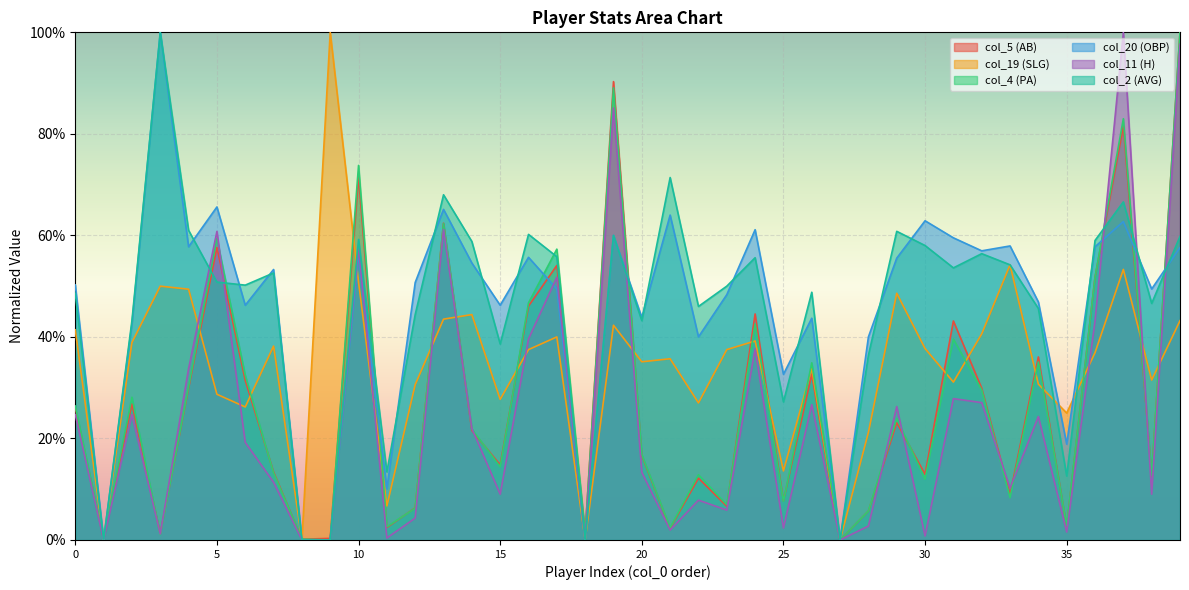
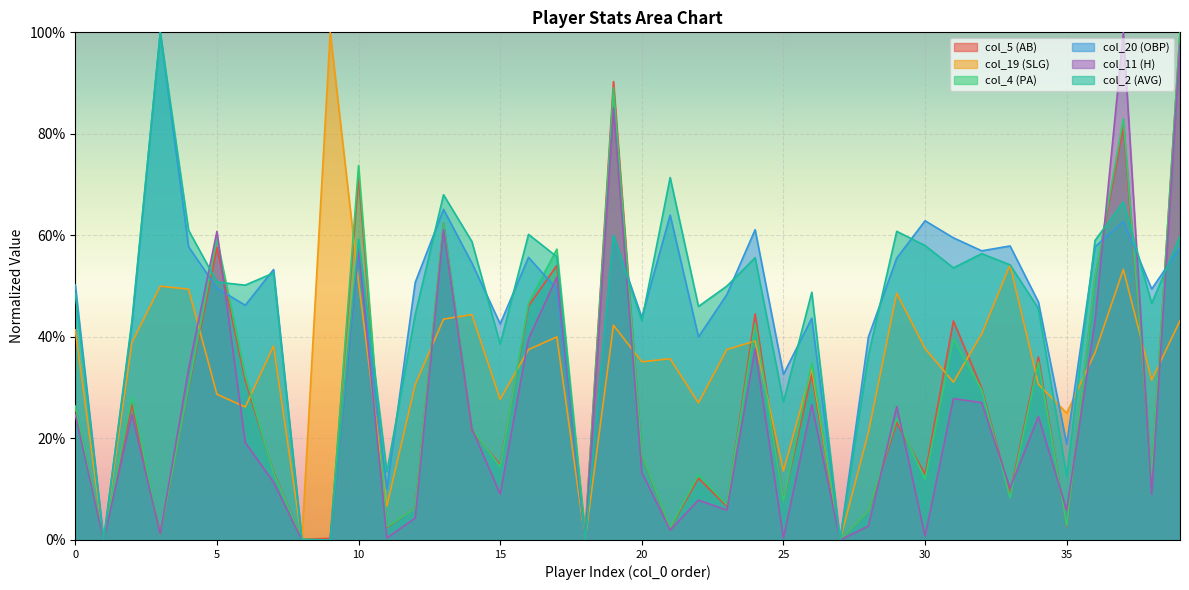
col_20 (OBP), 5: 66% -> 50%
col_20 (OBP), 15: 46% -> 43%
col_11 (H), 25: 2% -> 0%
col_11 (H), 35: 2% -> 6%
